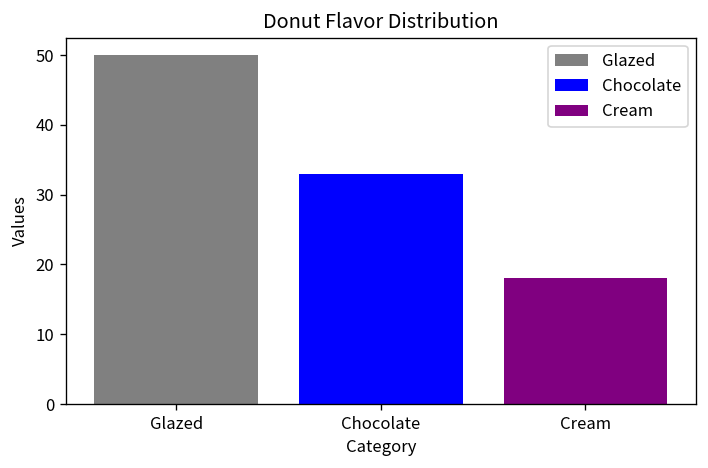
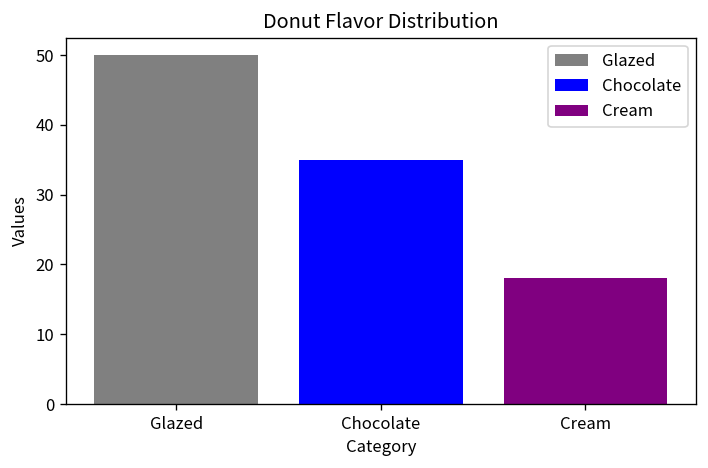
Chocolate: 33 -> 35
